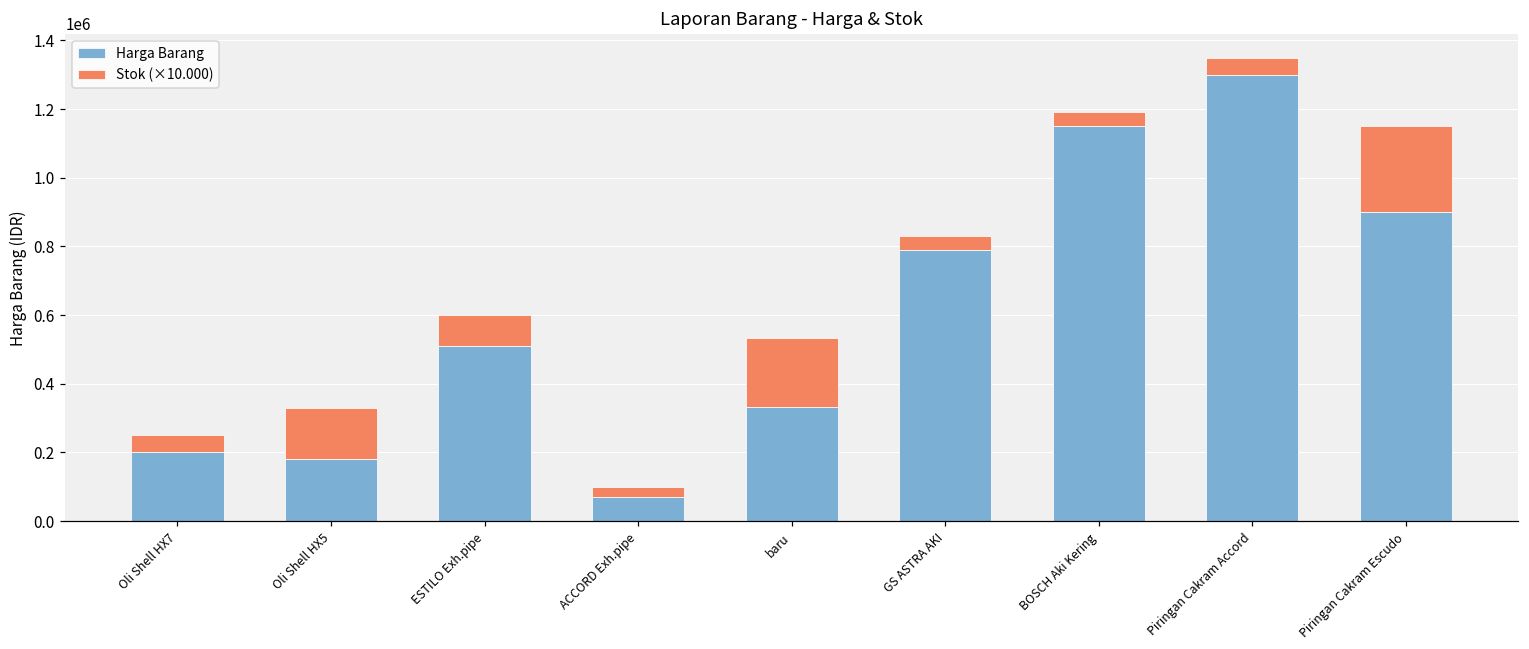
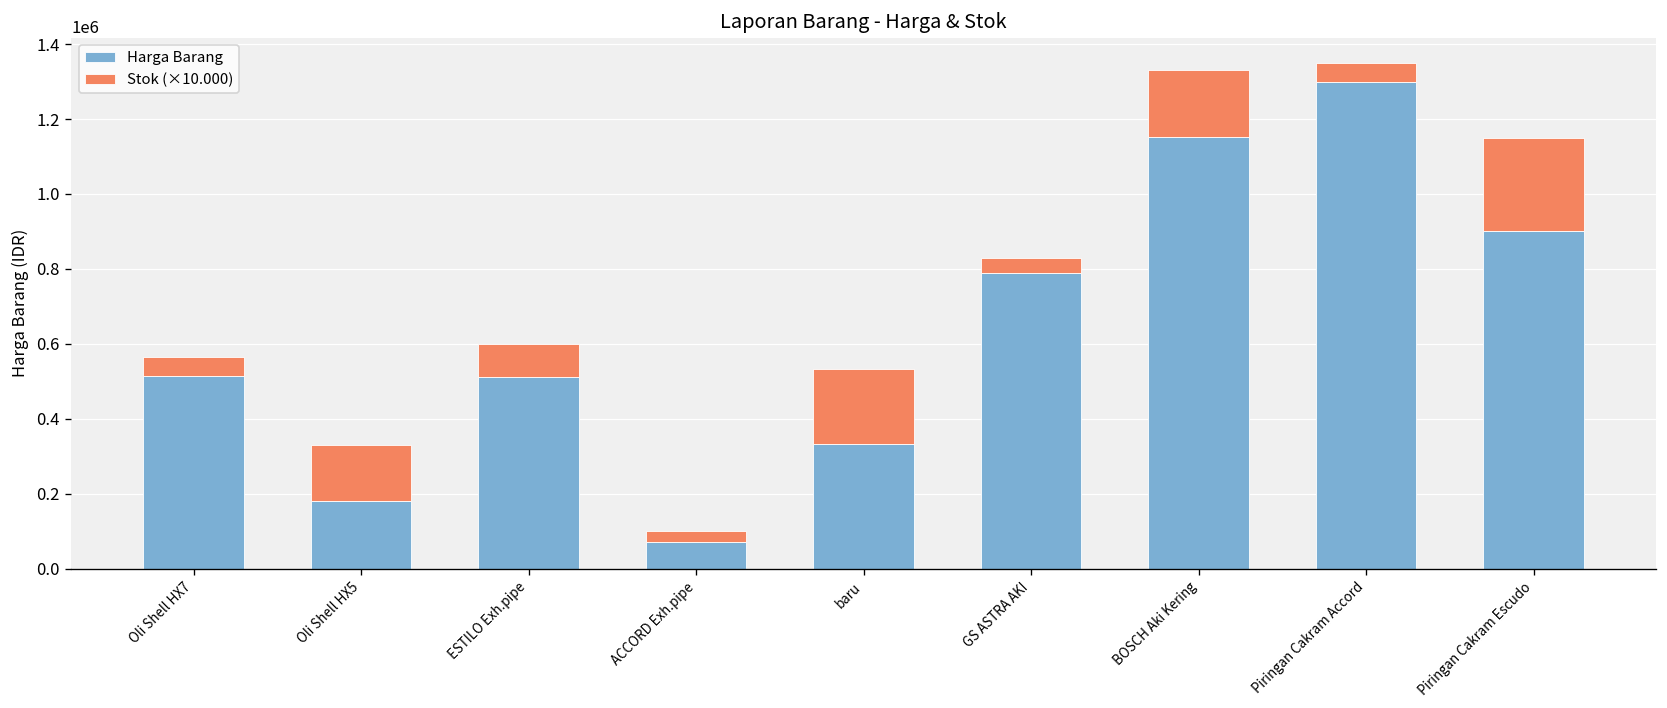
Harga Barang, Oli Shell HX7: 200000 -> 510000
Stok (×10.000), BOSCH Aki Kering: 40000 -> 180000
